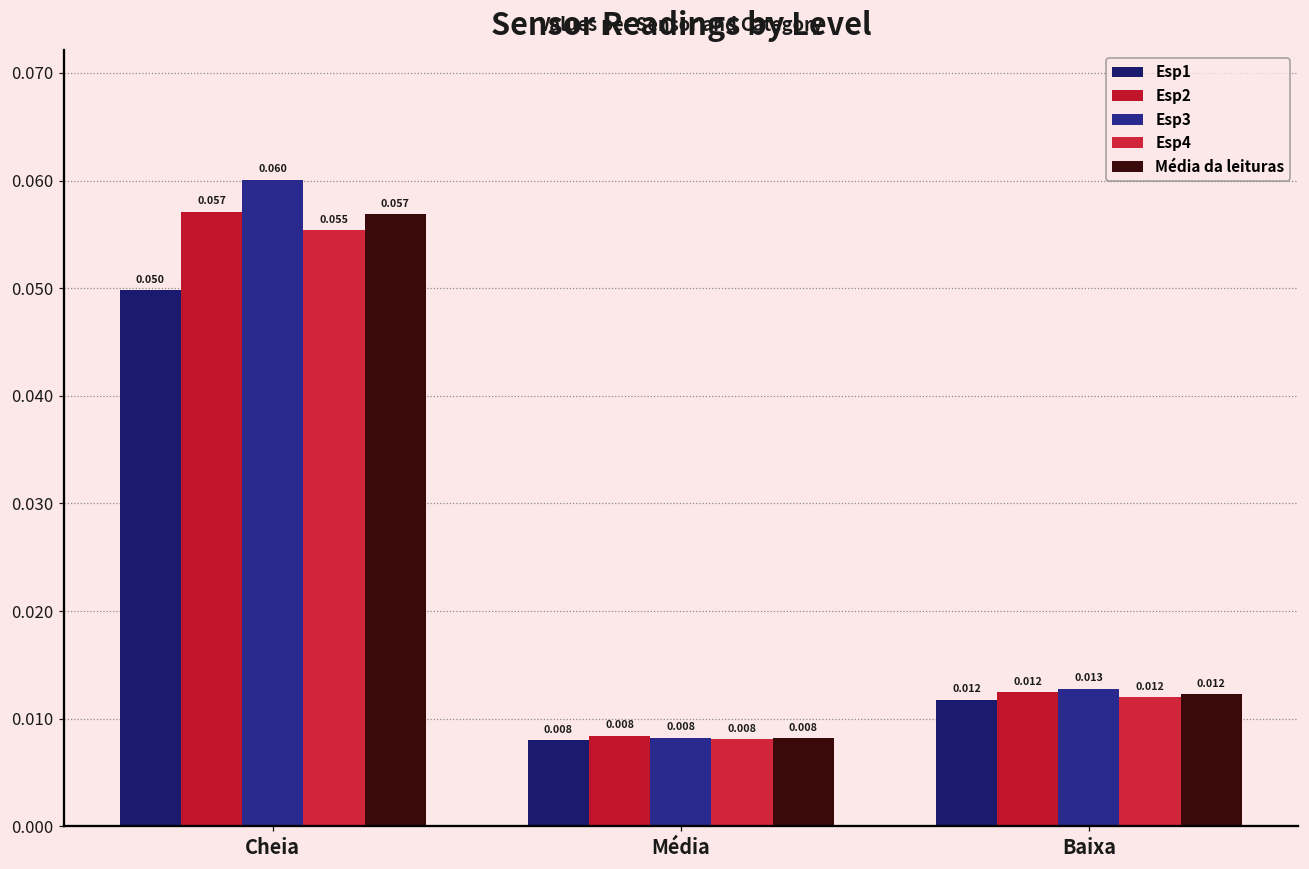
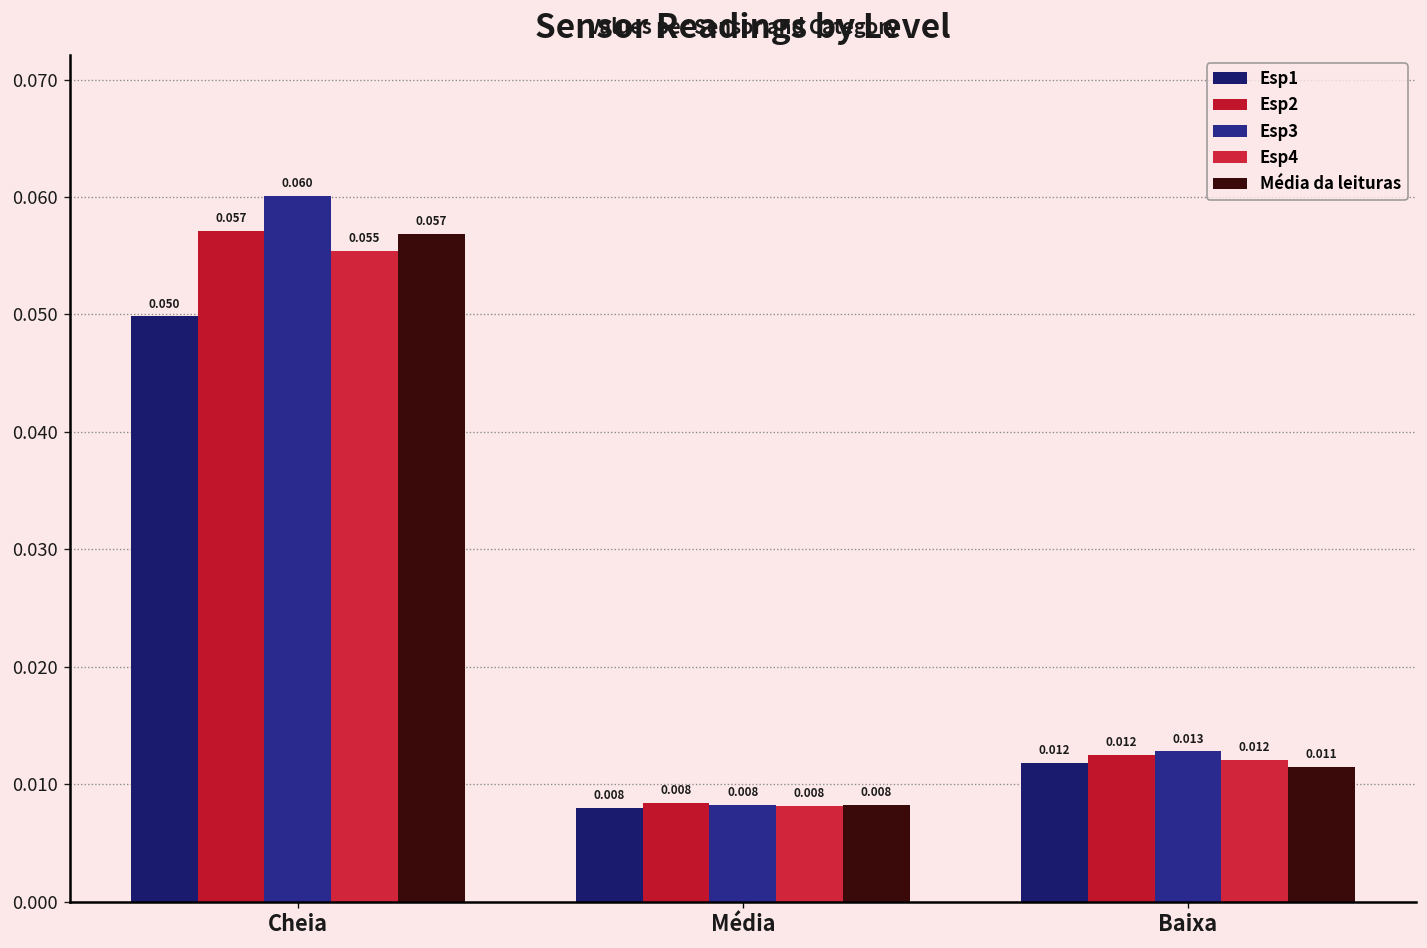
Média da leituras, Baixa: 0.012 -> 0.011
